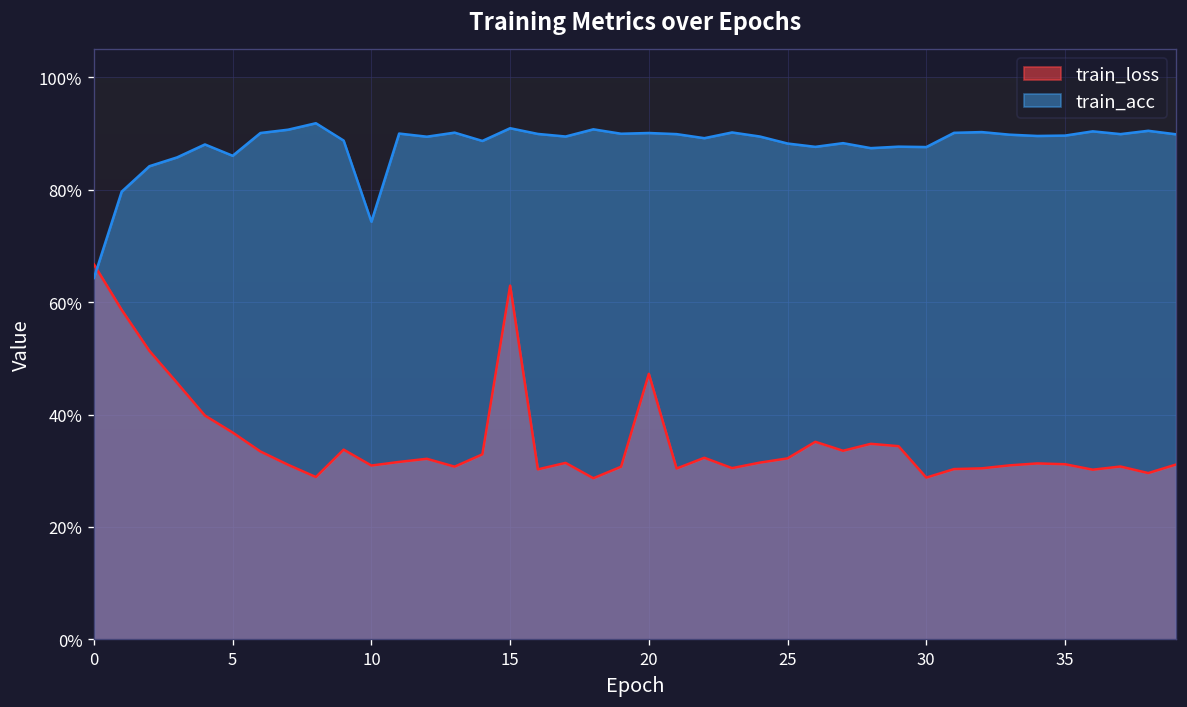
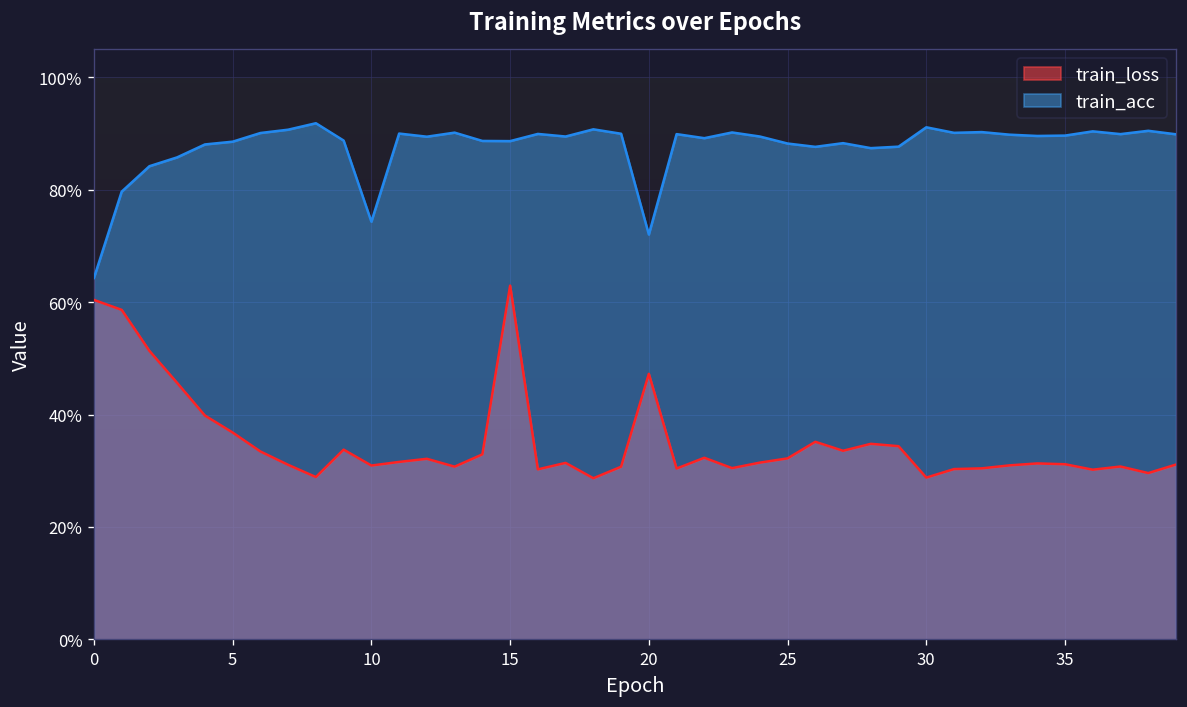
train_loss, 0: 67% -> 60%
train_acc, 5: 86% -> 89%
train_acc, 15: 91% -> 89%
train_acc, 20: 90% -> 72%
train_acc, 30: 88% -> 91%
